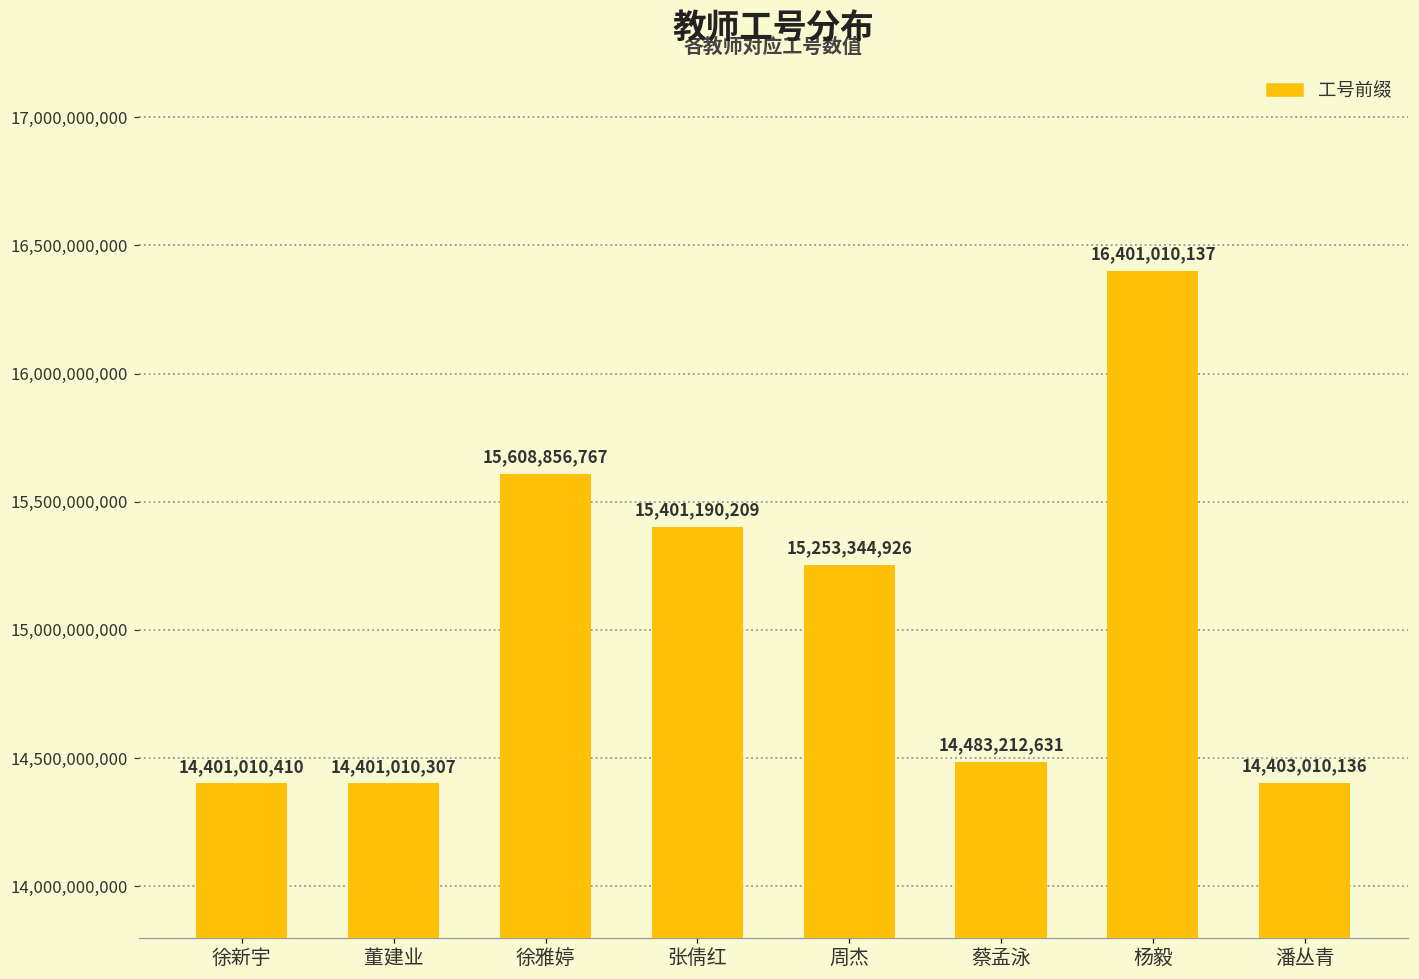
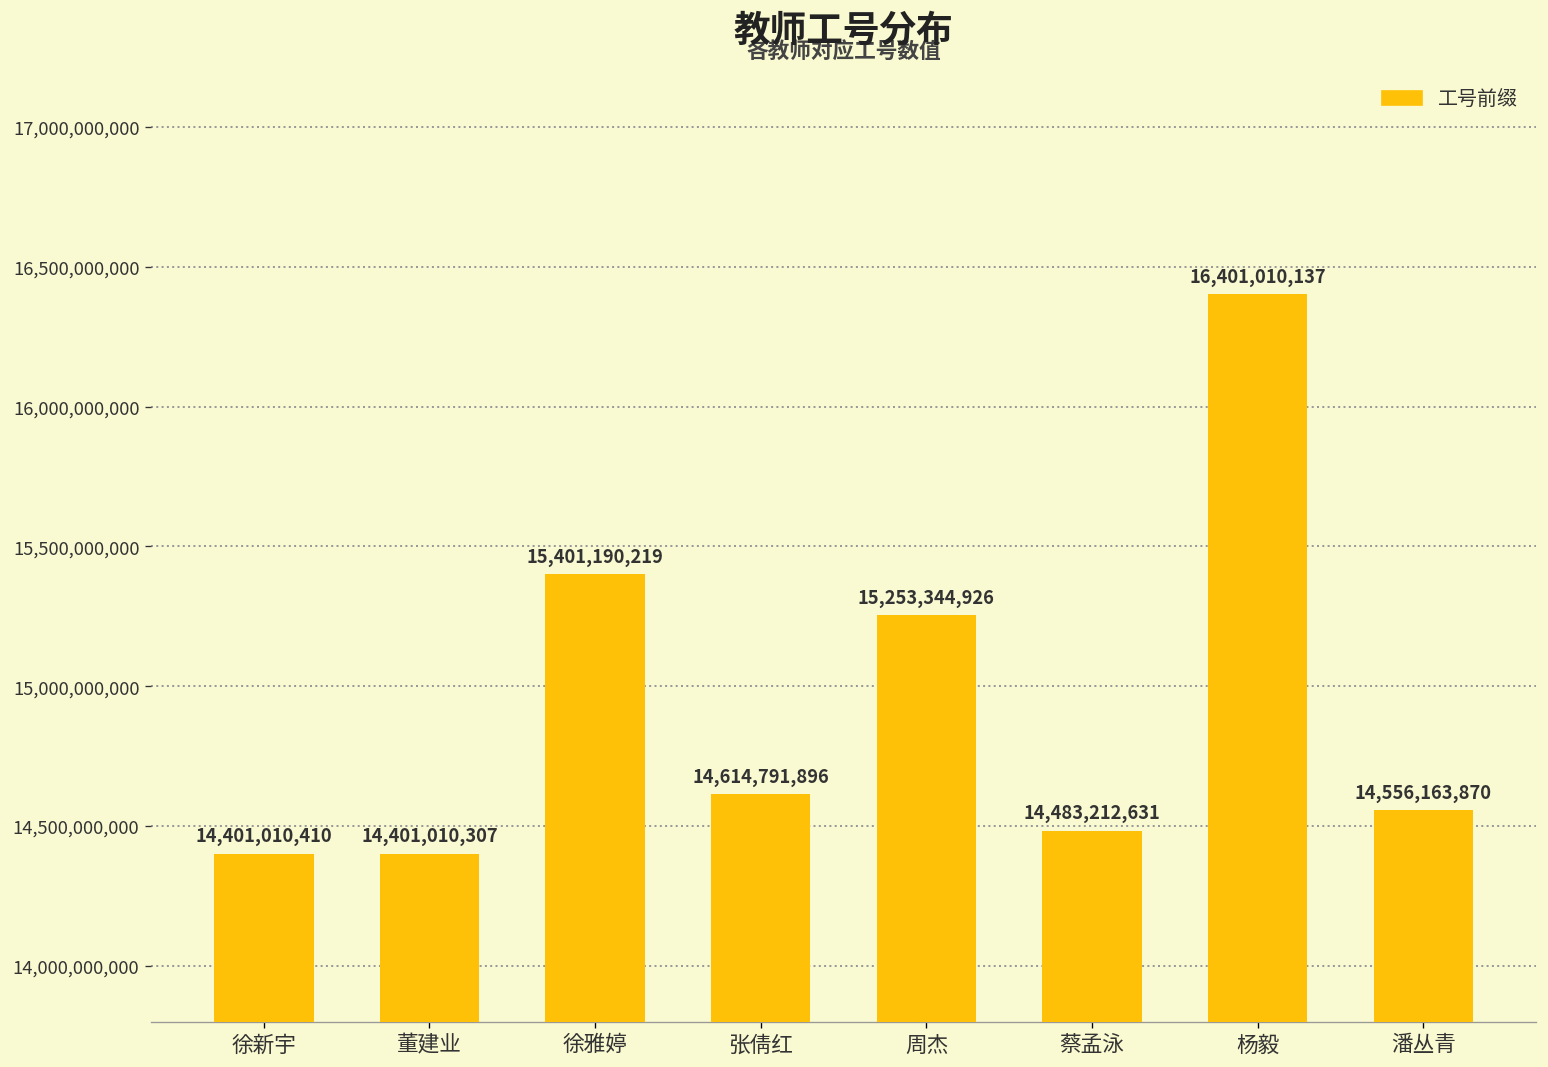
徐雅婷: 15,608,856,767 -> 15,401,190,219
张倩红: 15,401,190,209 -> 14,614,791,896
潘丛青: 14,403,010,136 -> 14,556,163,870
